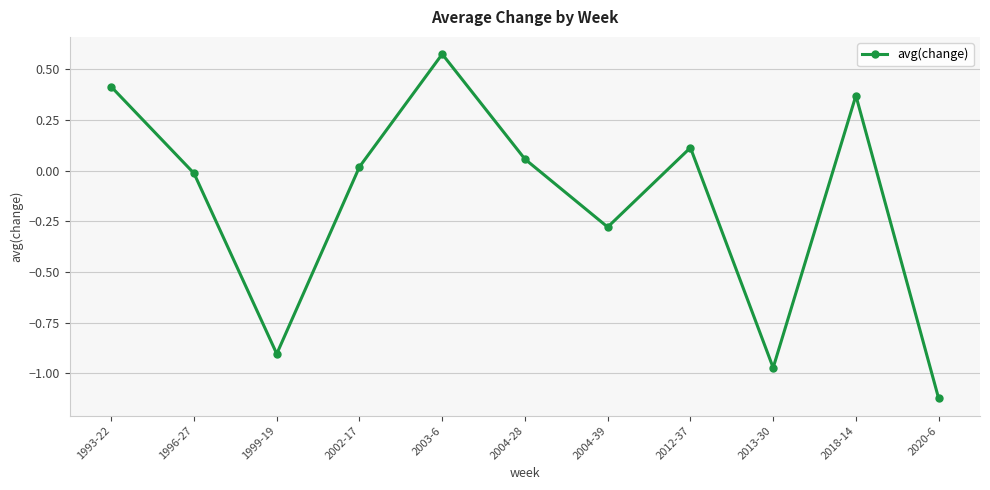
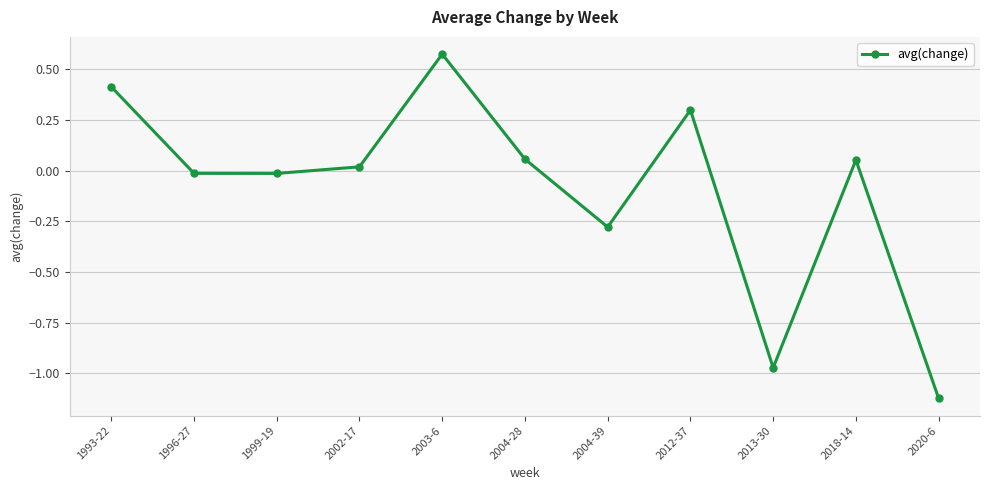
1999-19: -0.90 -> -0.01
2012-37: 0.11 -> 0.30
2018-14: 0.37 -> 0.05
